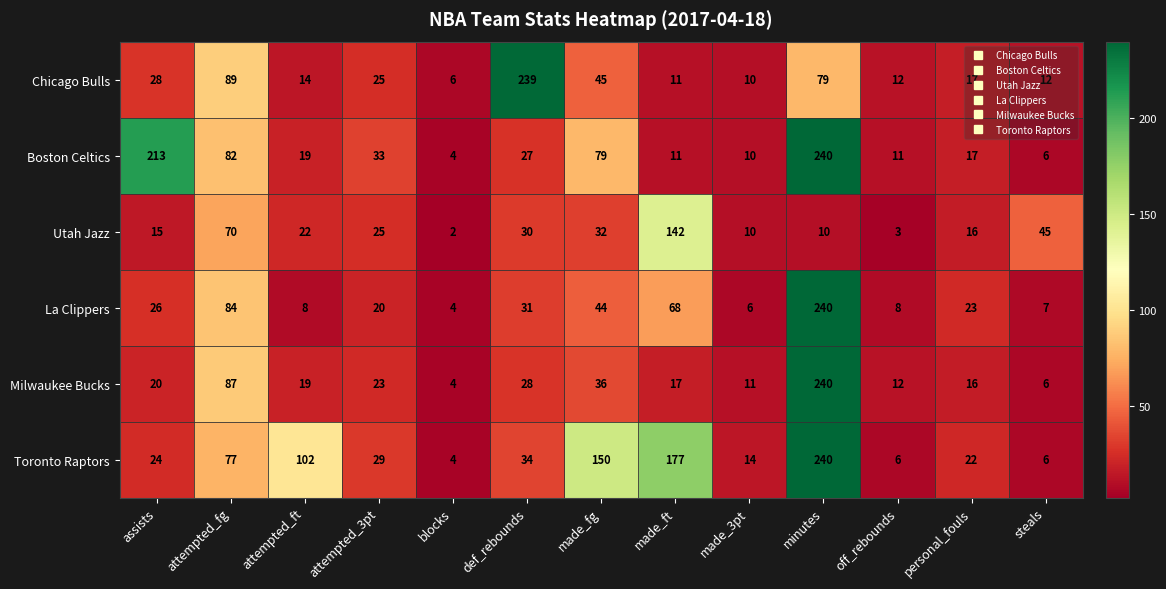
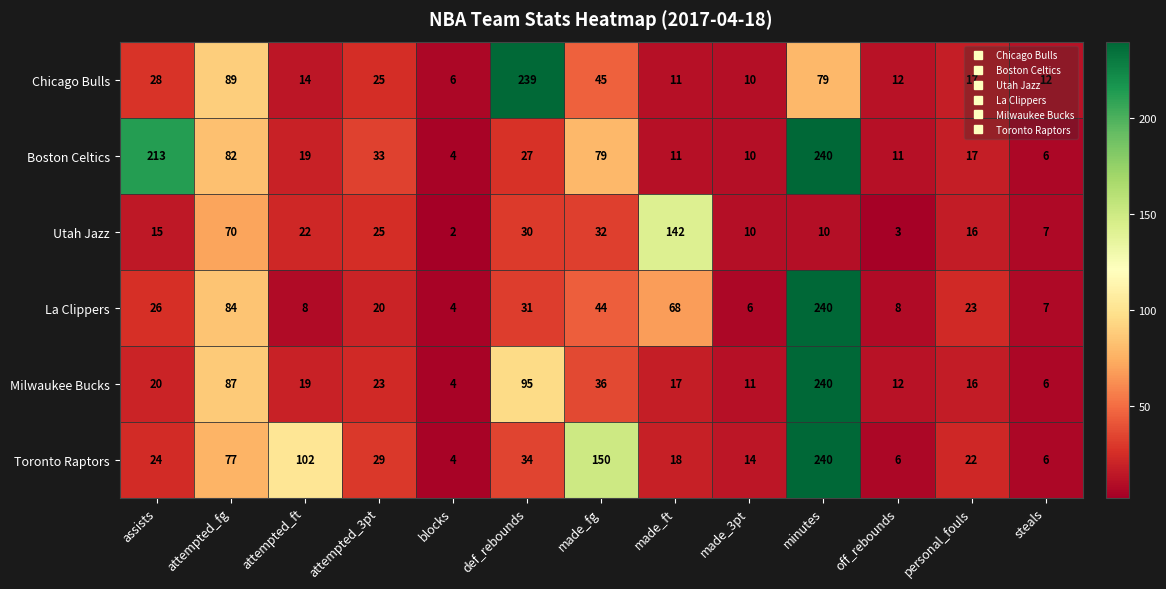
Utah Jazz, steals: 45 -> 7
Milwaukee Bucks, def_rebounds: 28 -> 95
Toronto Raptors, made_ft: 177 -> 18
